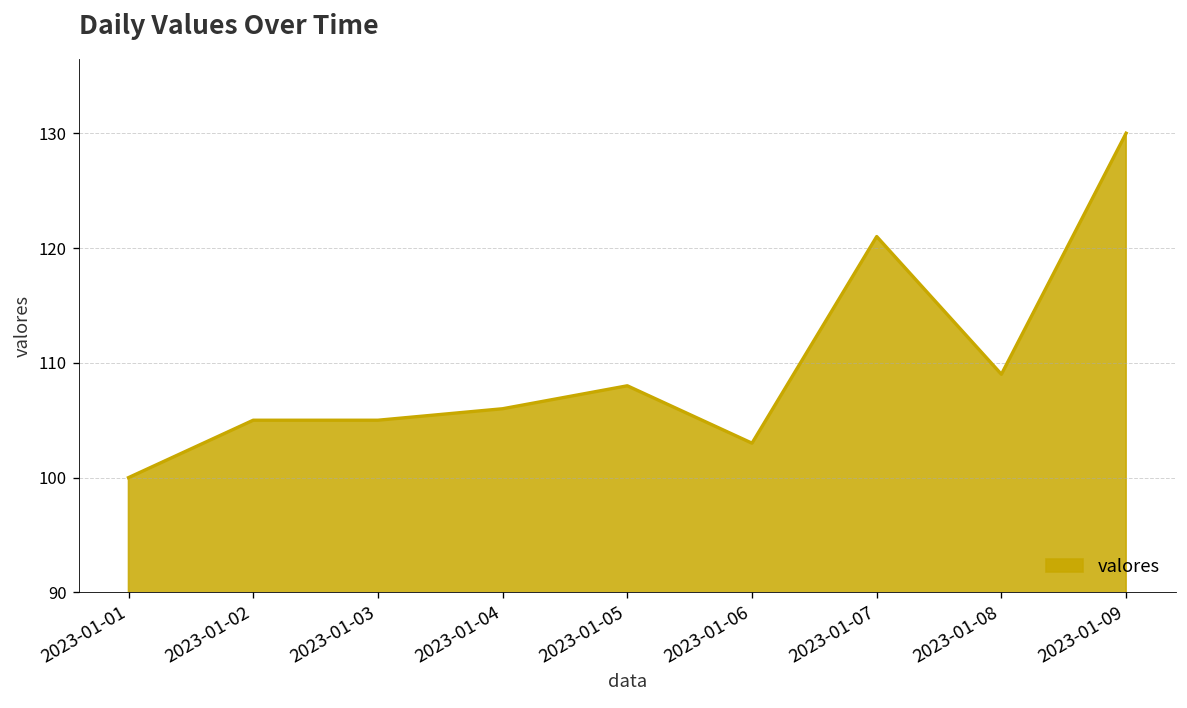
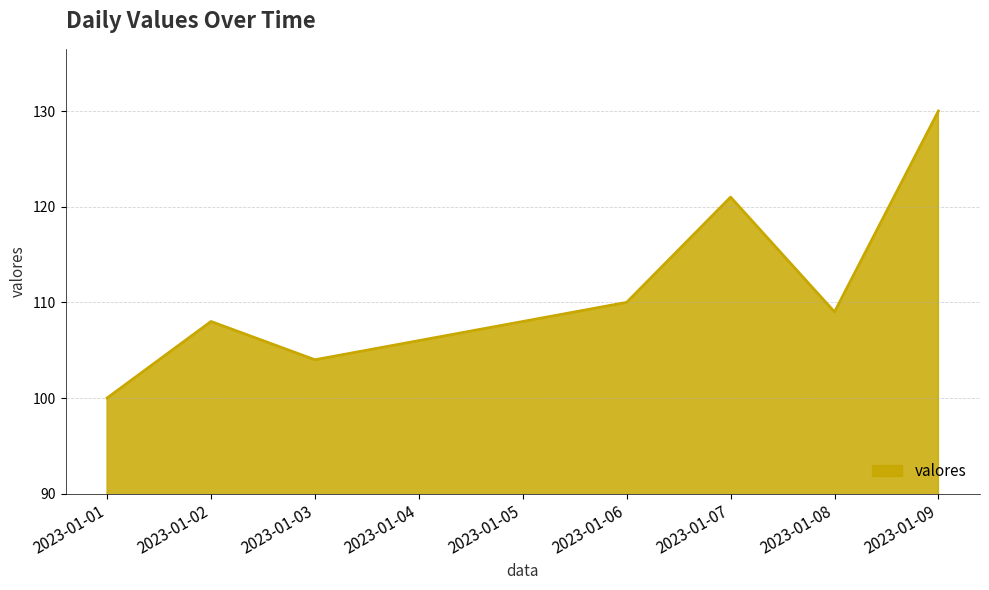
2023-01-02: 105 -> 108
2023-01-03: 105 -> 104
2023-01-06: 103 -> 110
